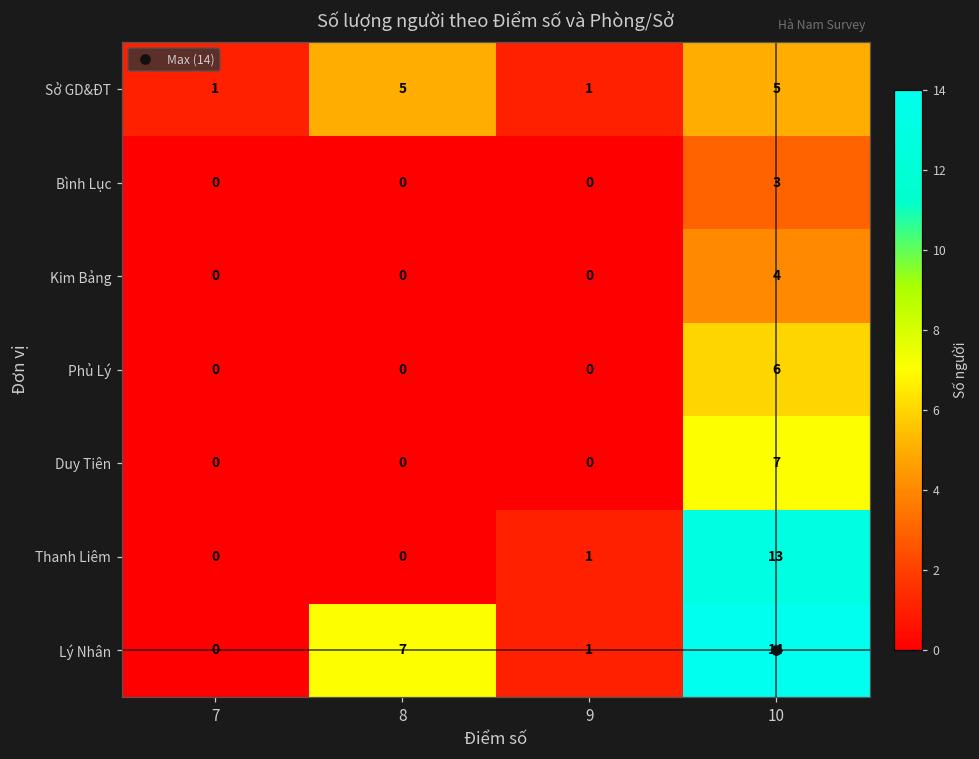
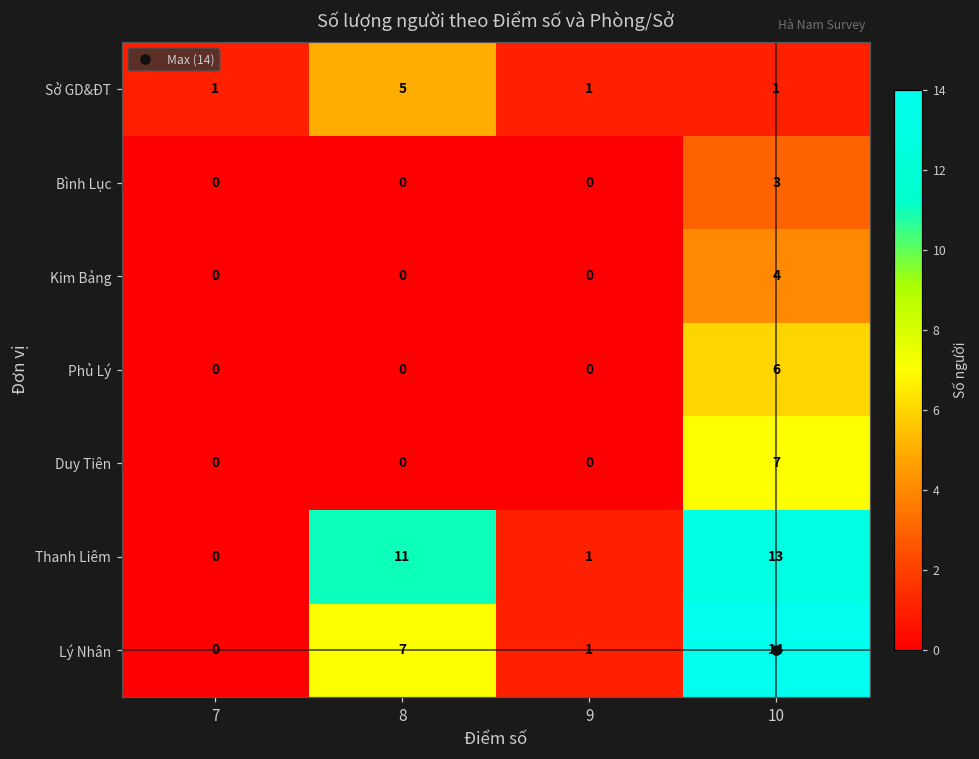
Sở GD&ĐT, 10: 5 -> 1
Thanh Liêm, 8: 0 -> 11
